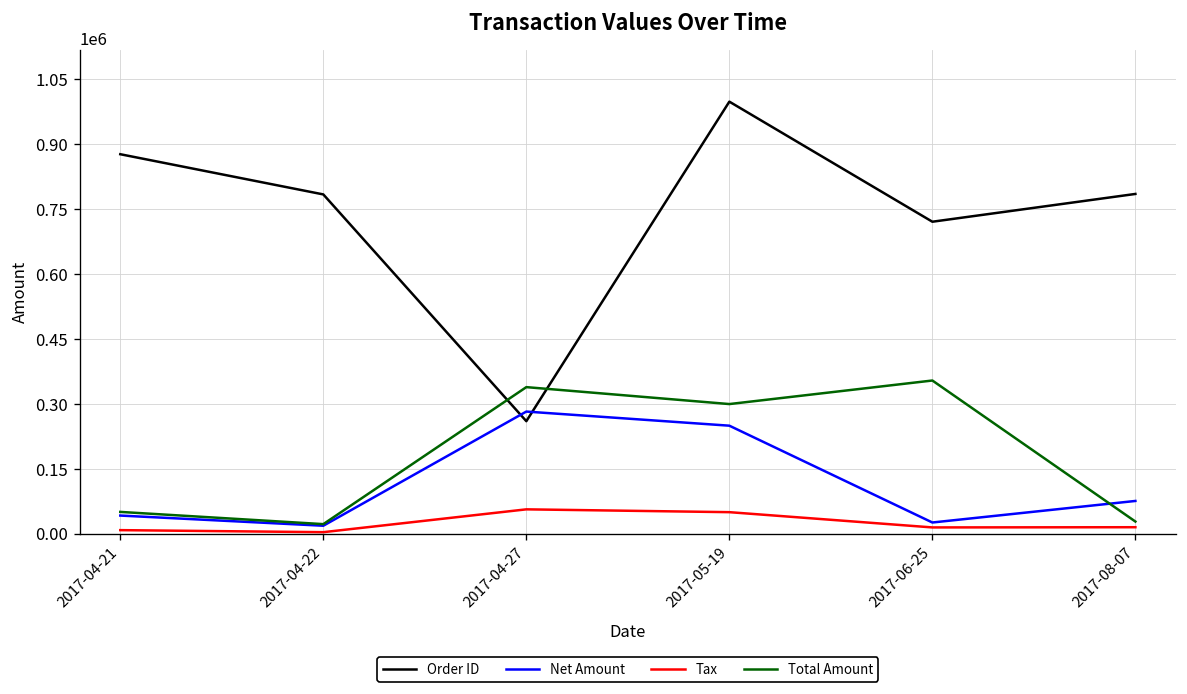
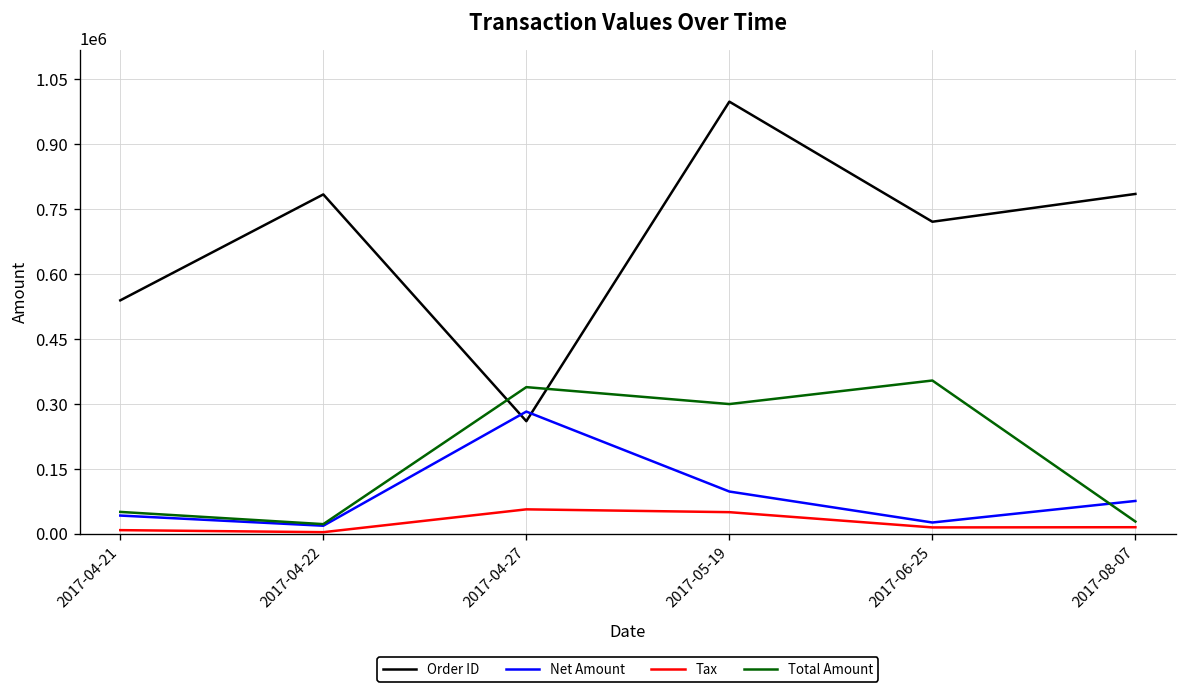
Order ID, 2017-04-21: 880000 -> 540000
Net Amount, 2017-05-19: 250000 -> 100000
